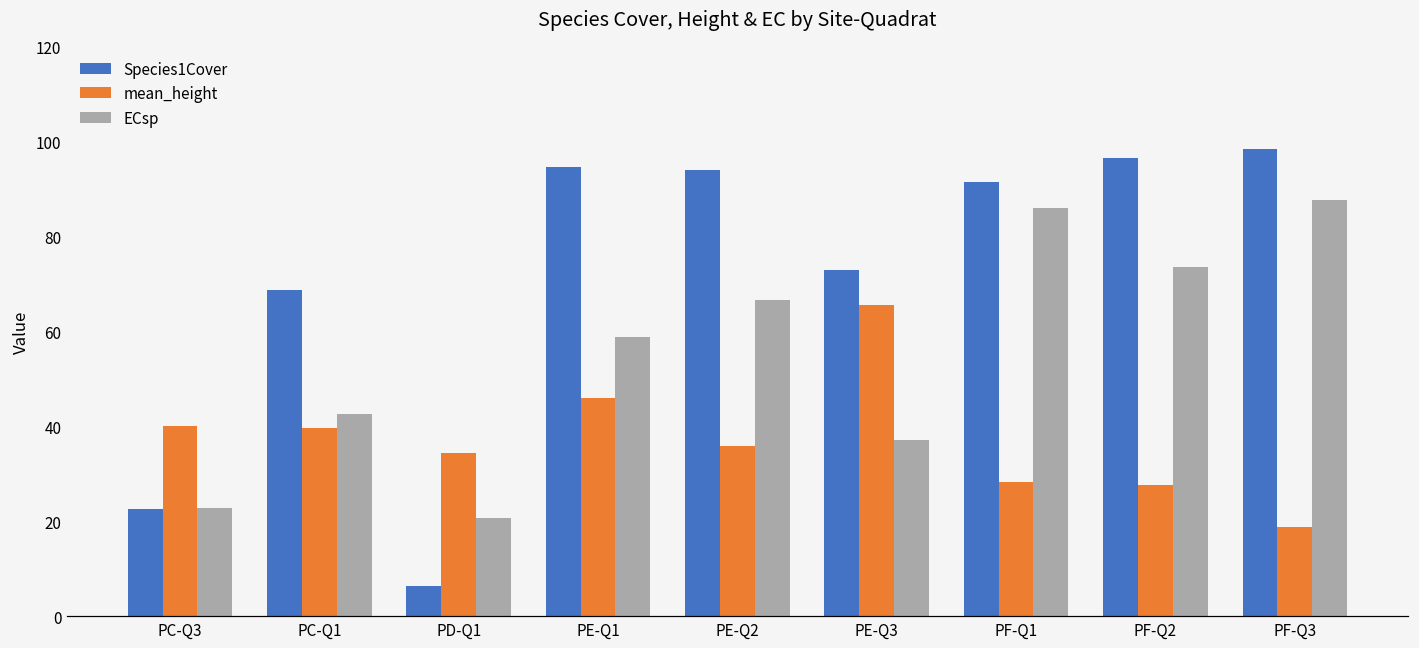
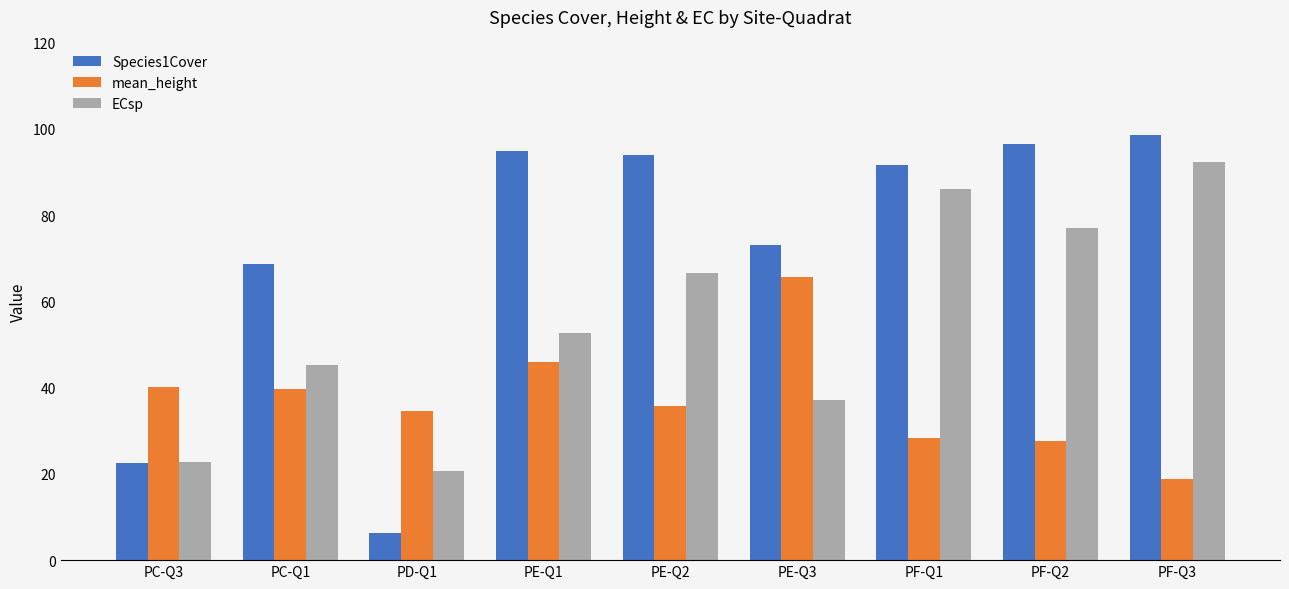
ECsp, PC-Q1: 43 -> 45
ECsp, PE-Q1: 59 -> 53
ECsp, PF-Q2: 74 -> 77
ECsp, PF-Q3: 88 -> 92
